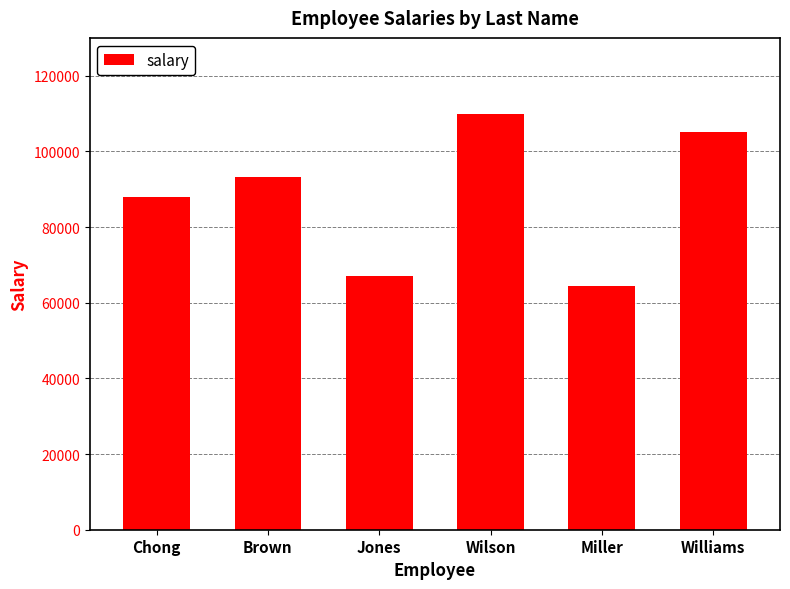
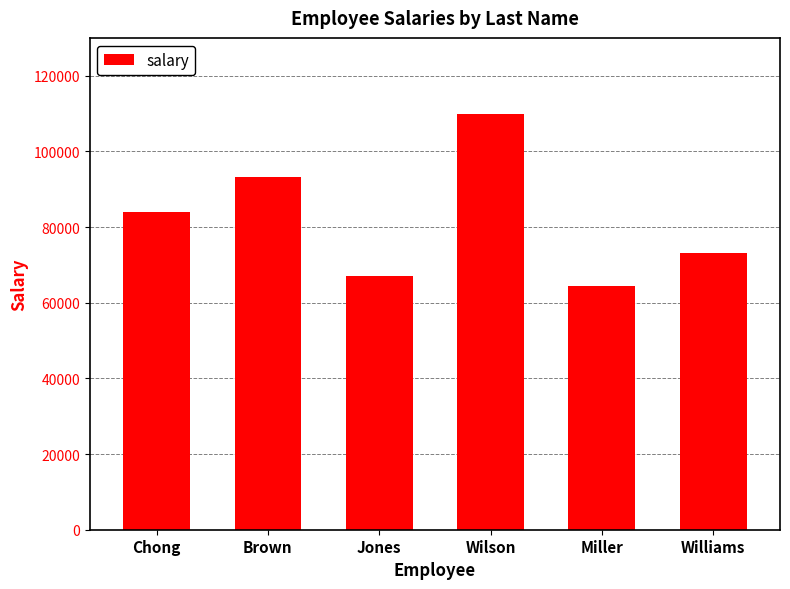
Chong: 88000 -> 84000
Williams: 105000 -> 73000
